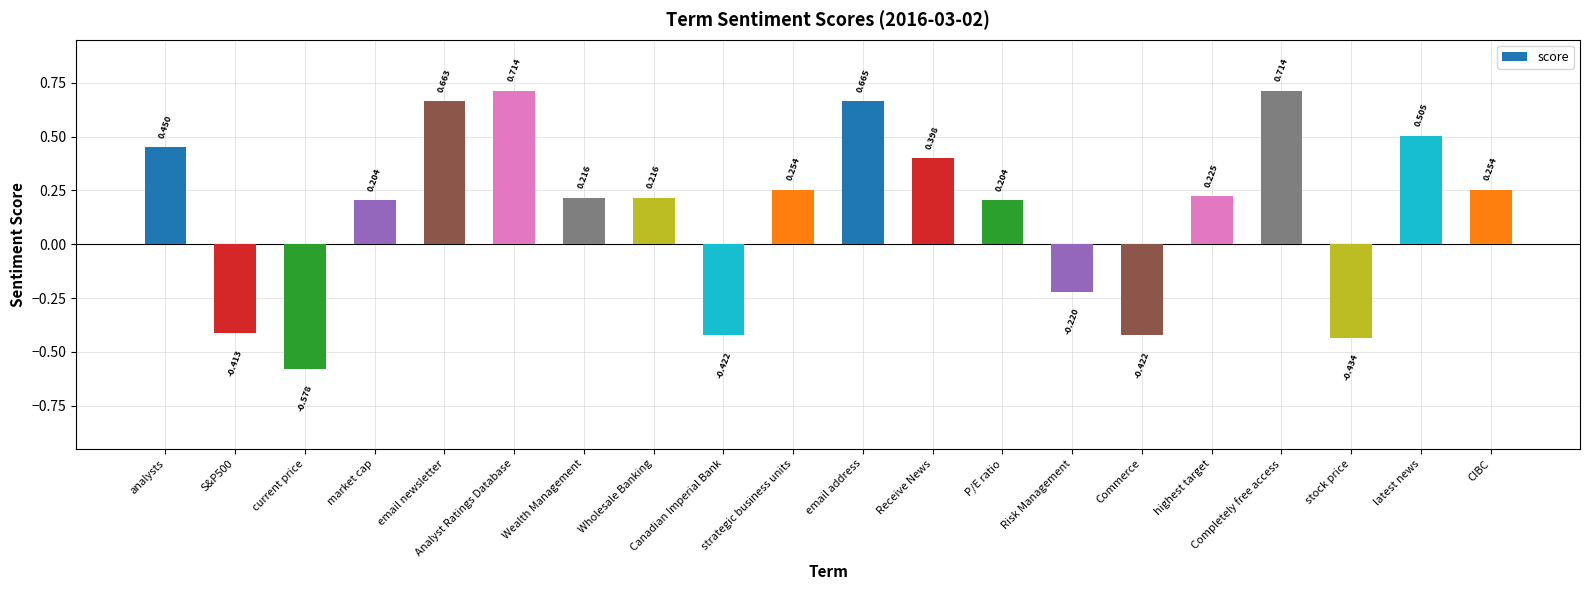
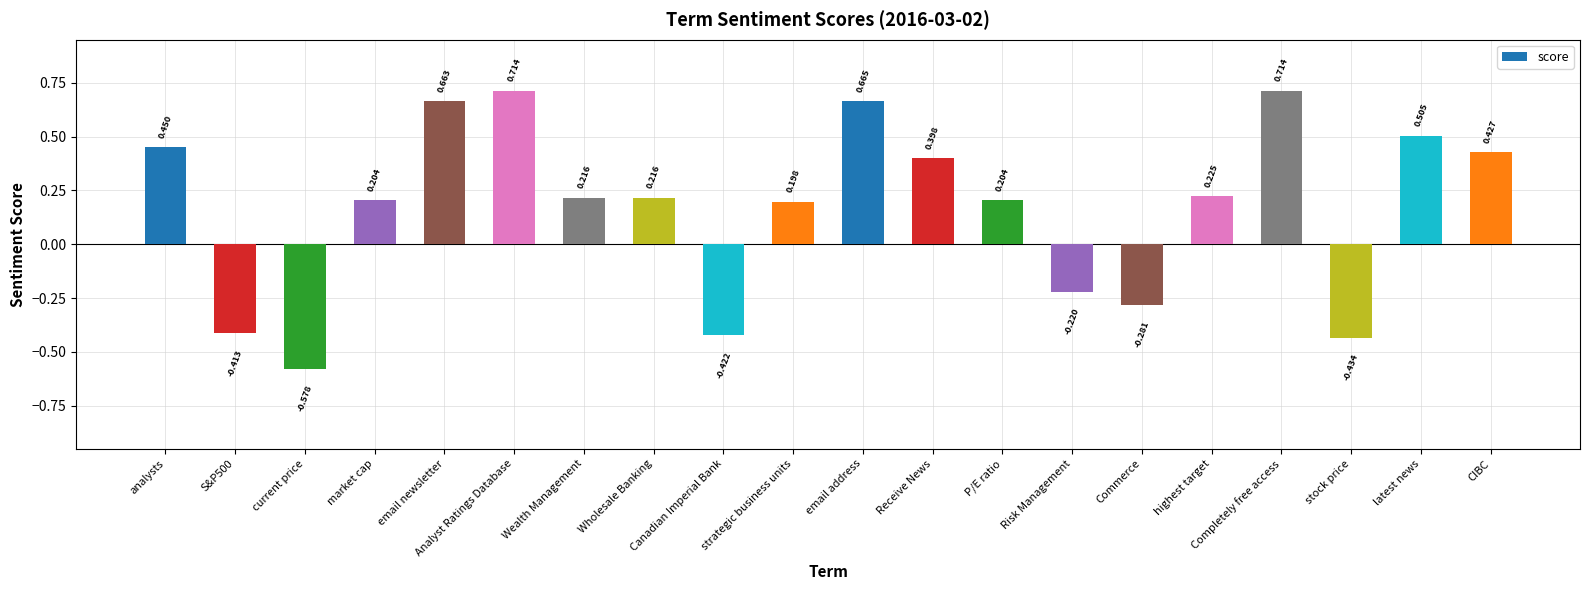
strategic business units: 0.254 -> 0.198
Commerce: -0.422 -> -0.281
CIBC: 0.254 -> 0.427
